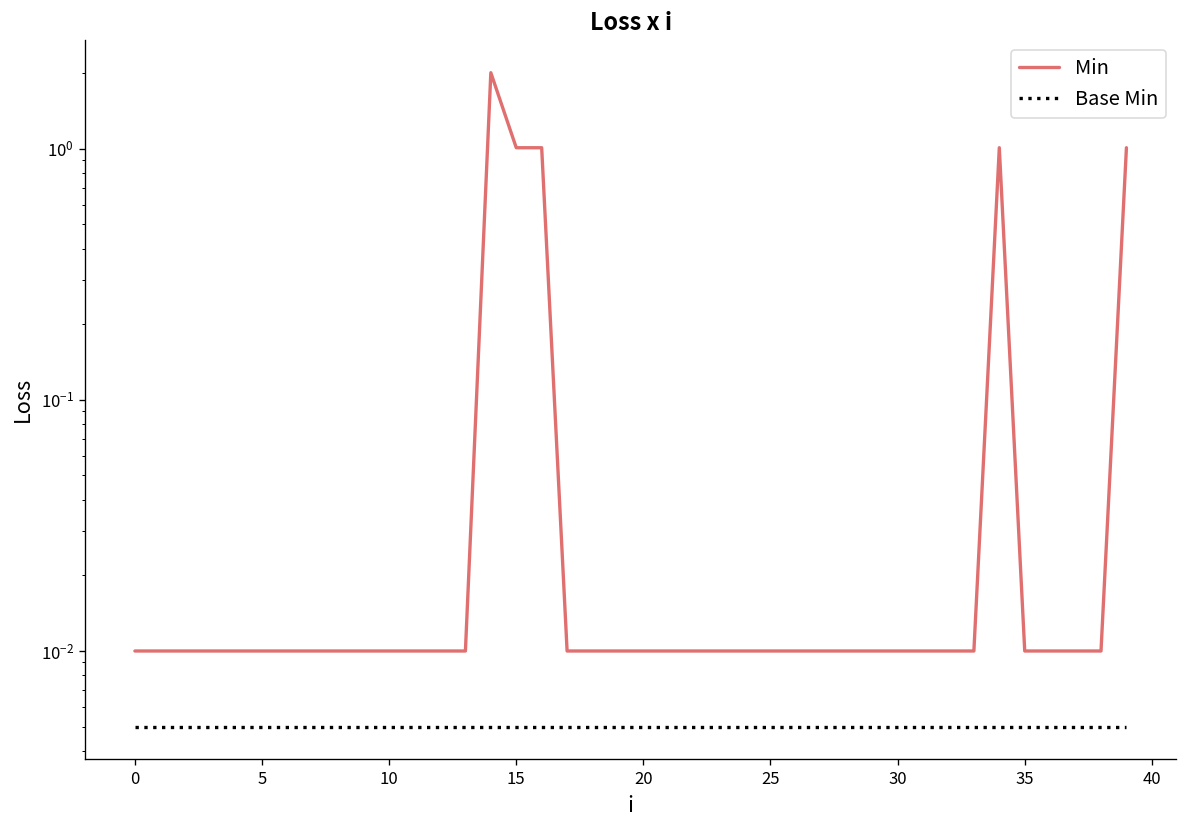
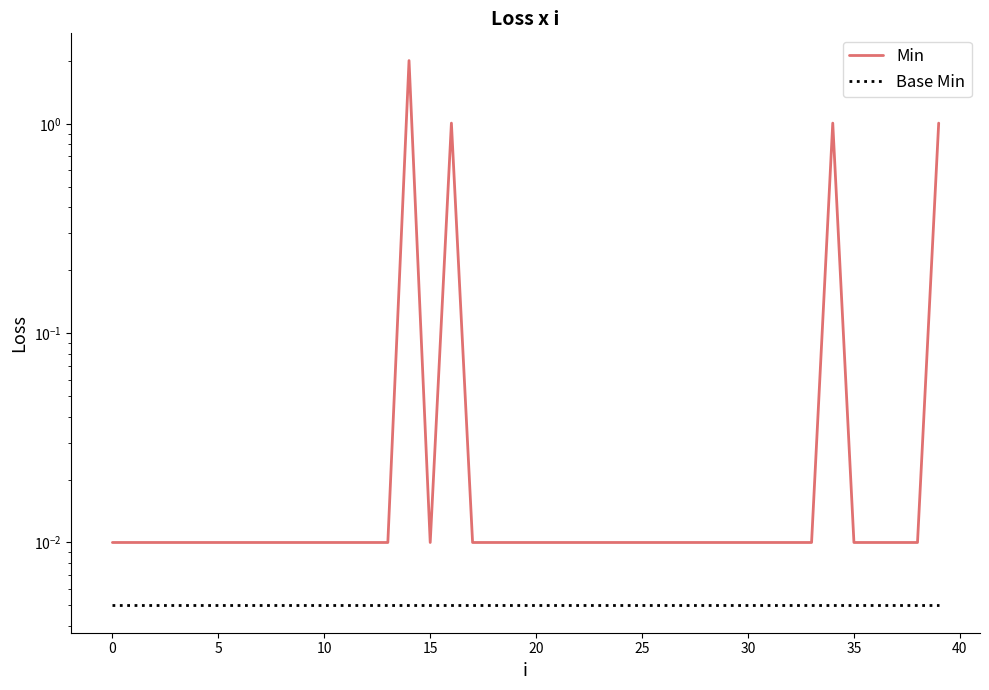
Min, 15: 1.0 -> 0.010
